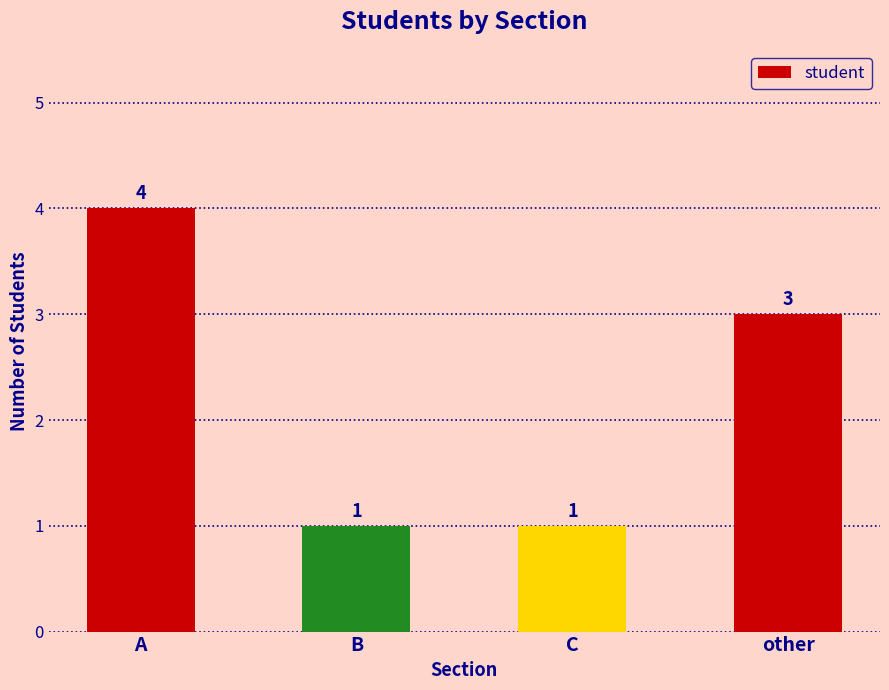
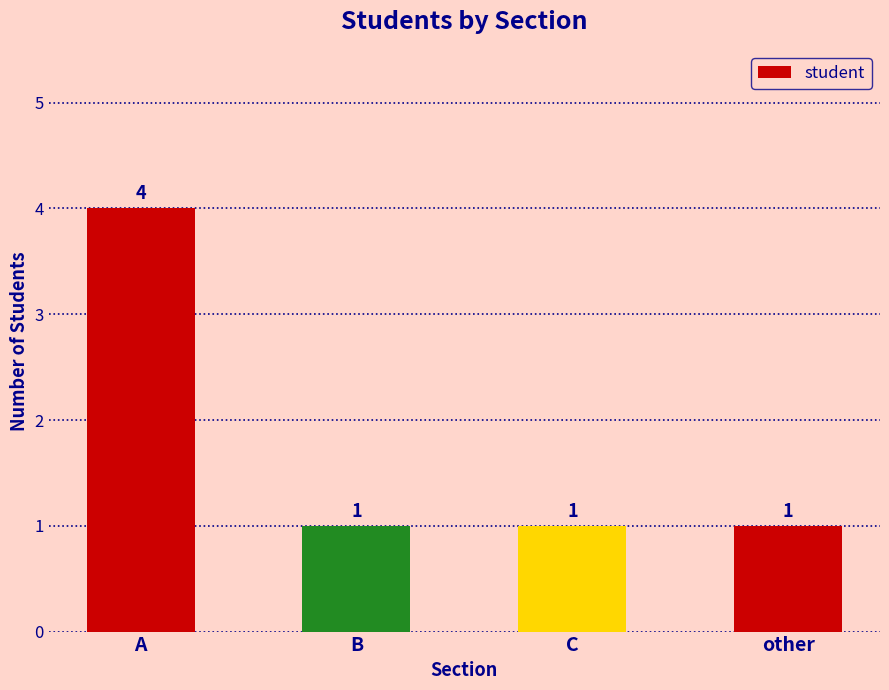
other: 3 -> 1
